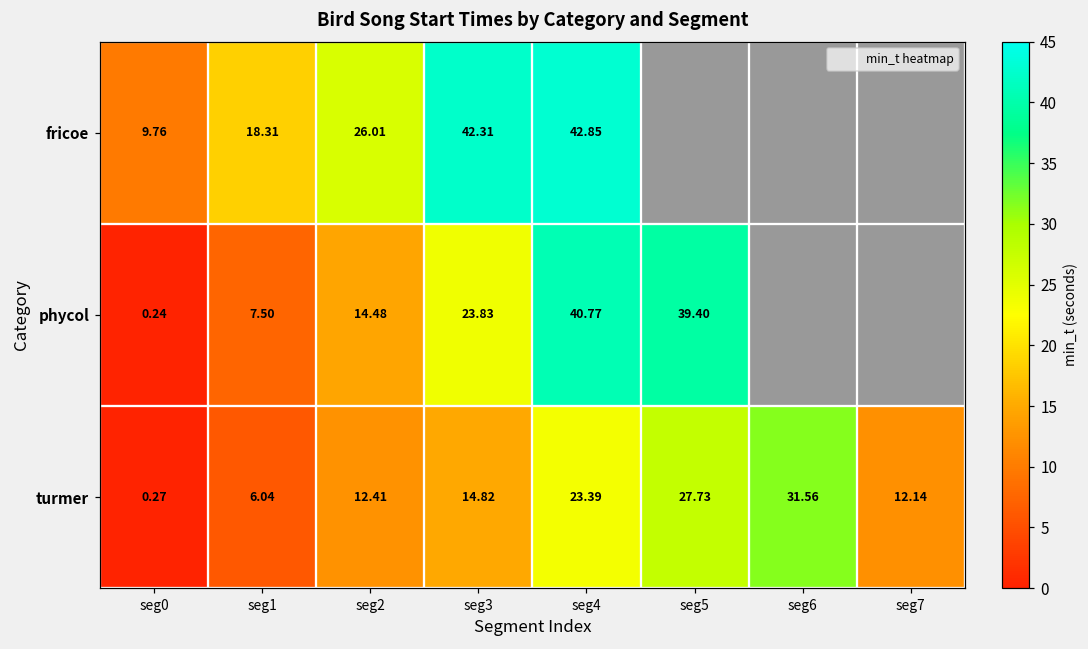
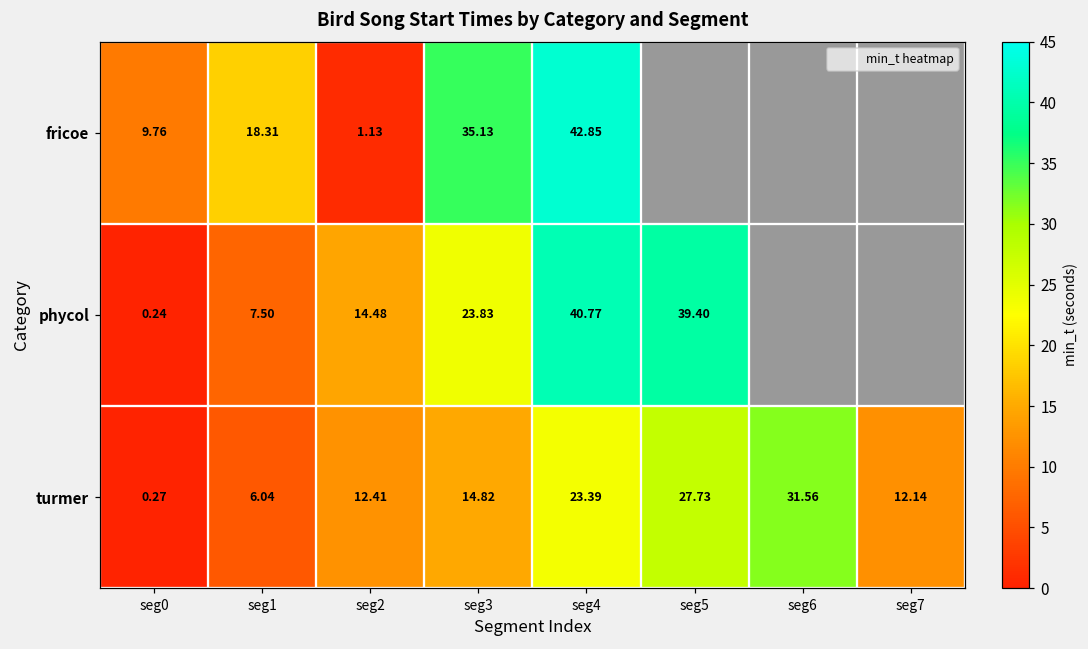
fricoe, seg2: 26.01 -> 1.13
fricoe, seg3: 42.31 -> 35.13
